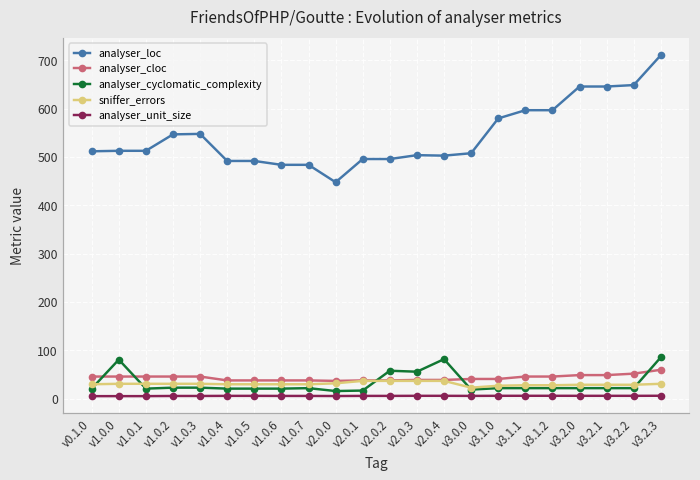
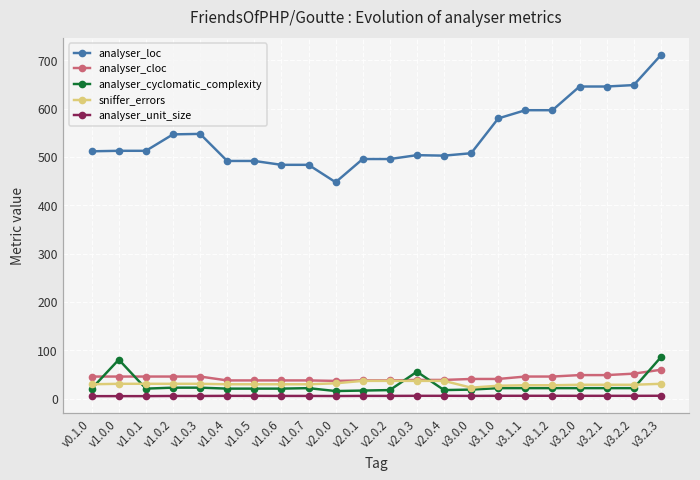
analyser_cyclomatic_complexity, v2.0.2: 60 -> 20
analyser_cyclomatic_complexity, v2.0.4: 80 -> 20
